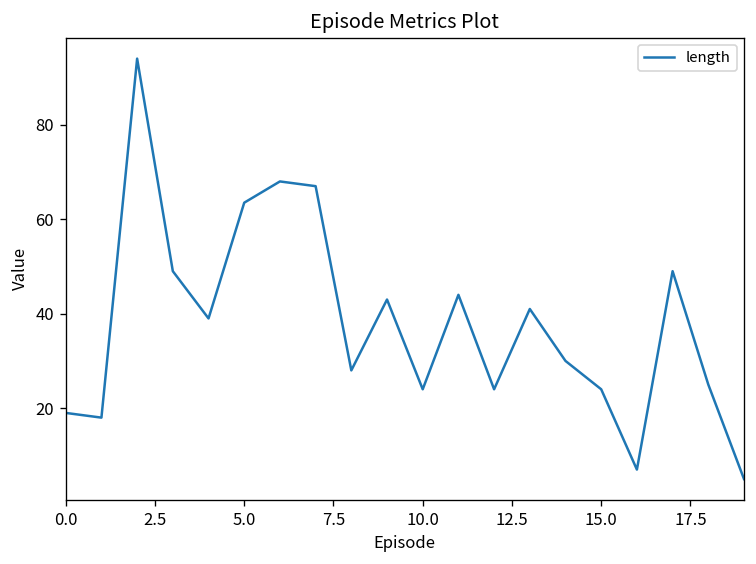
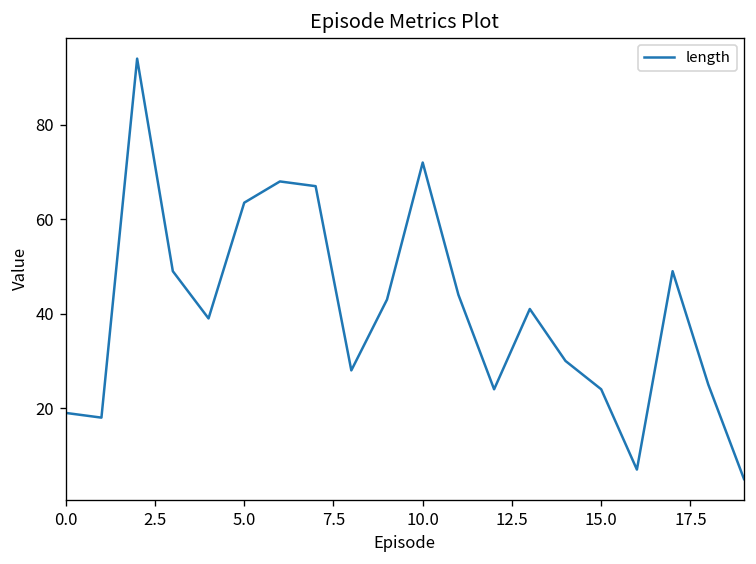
10.0: 24 -> 72
